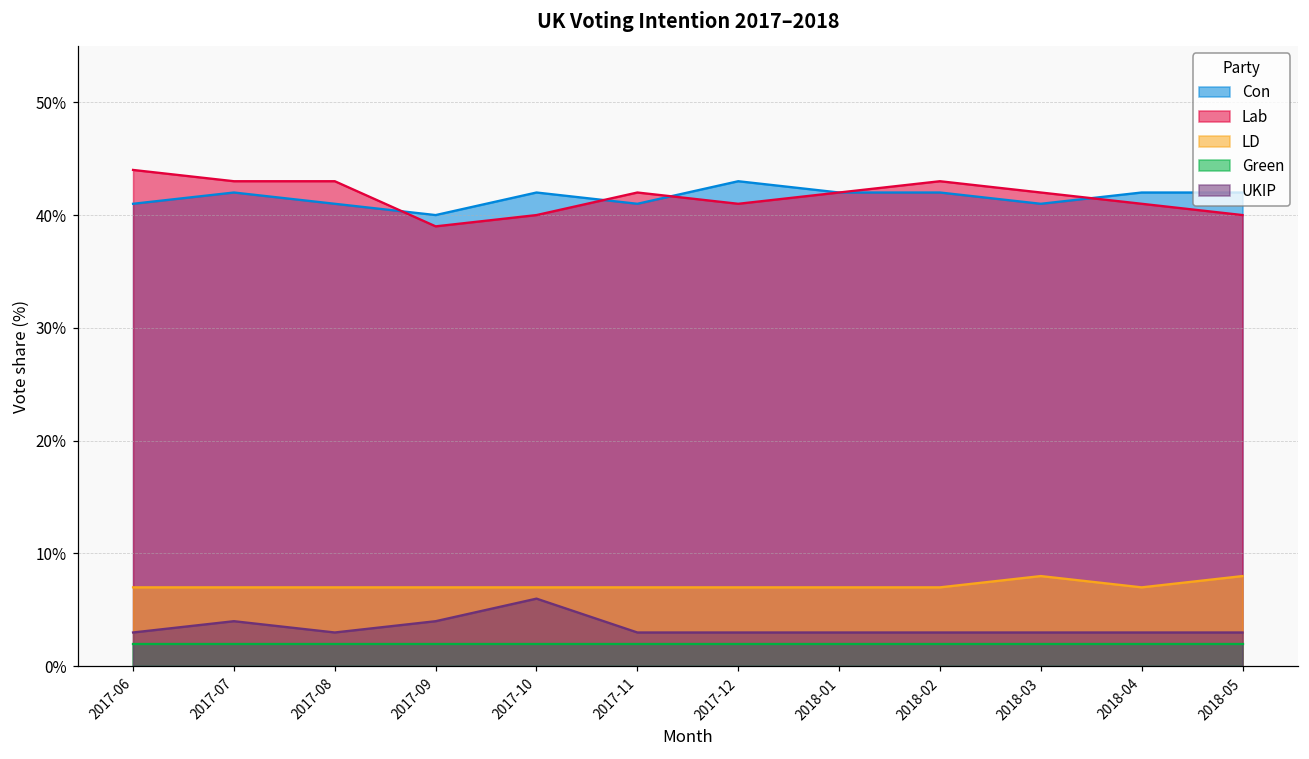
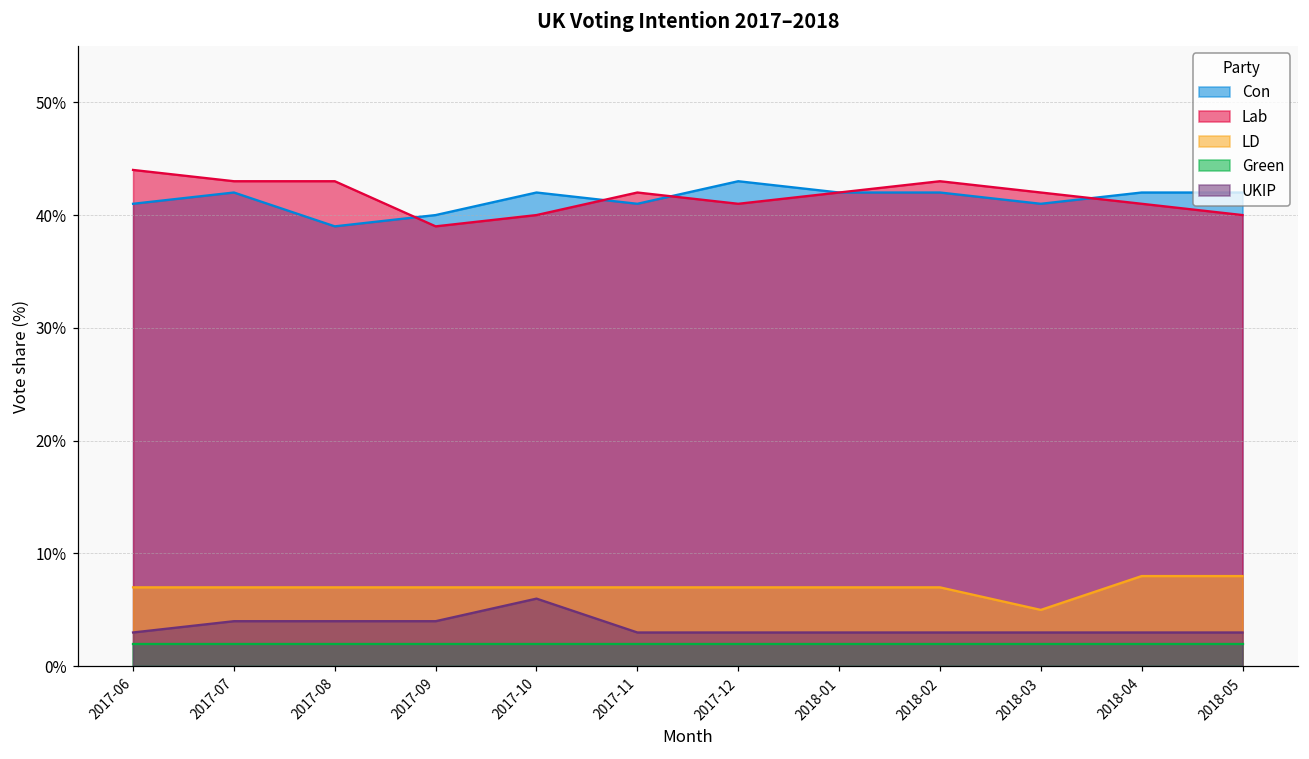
Con, 2017-08: 41% -> 39%
UKIP, 2017-08: 3% -> 4%
LD, 2018-03: 8% -> 5%
LD, 2018-04: 7% -> 8%
